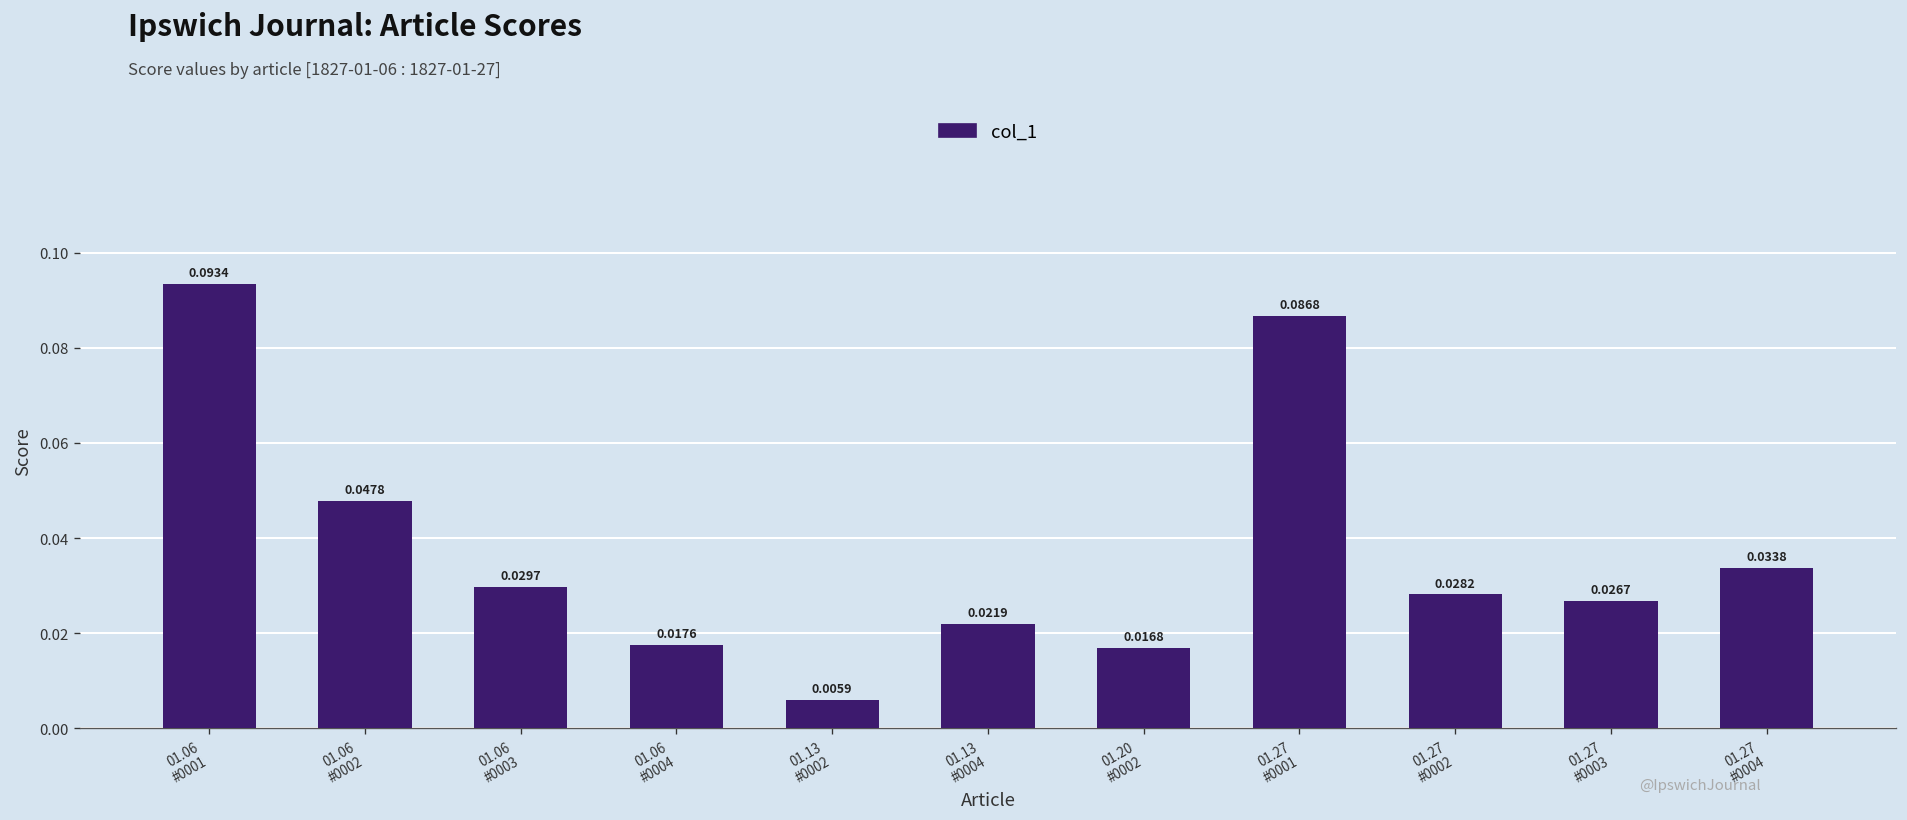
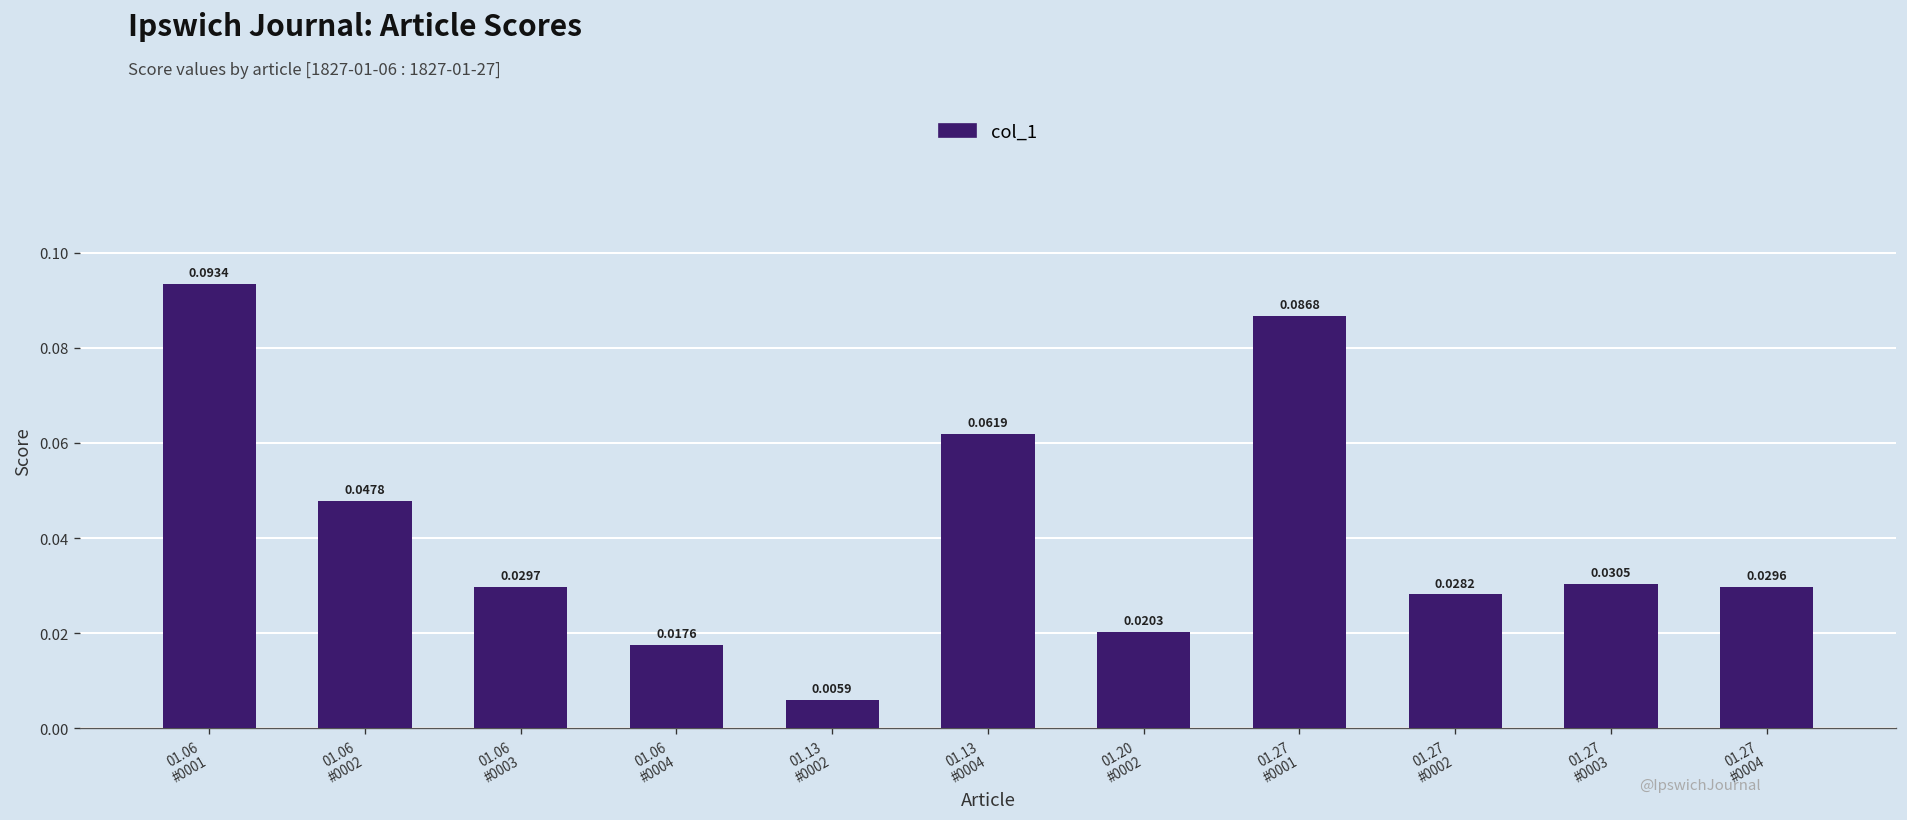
01.13 #0004: 0.0219 -> 0.0619
01.20 #0002: 0.0168 -> 0.0203
01.27 #0003: 0.0267 -> 0.0305
01.27 #0004: 0.0338 -> 0.0296
